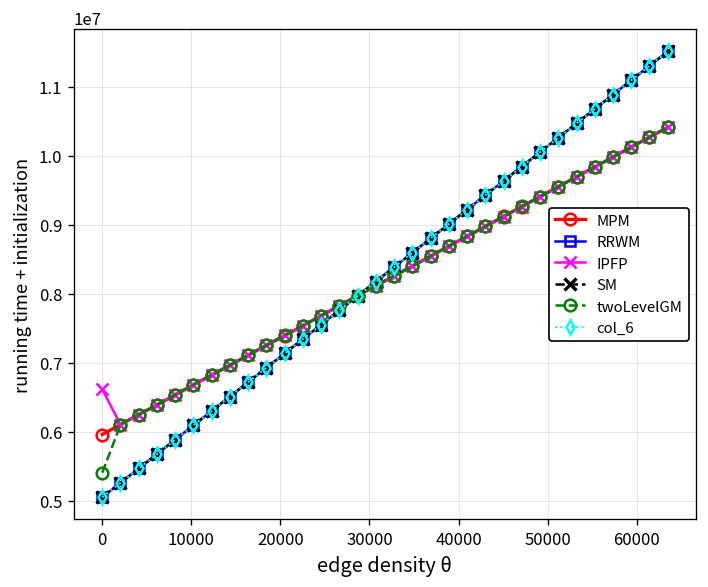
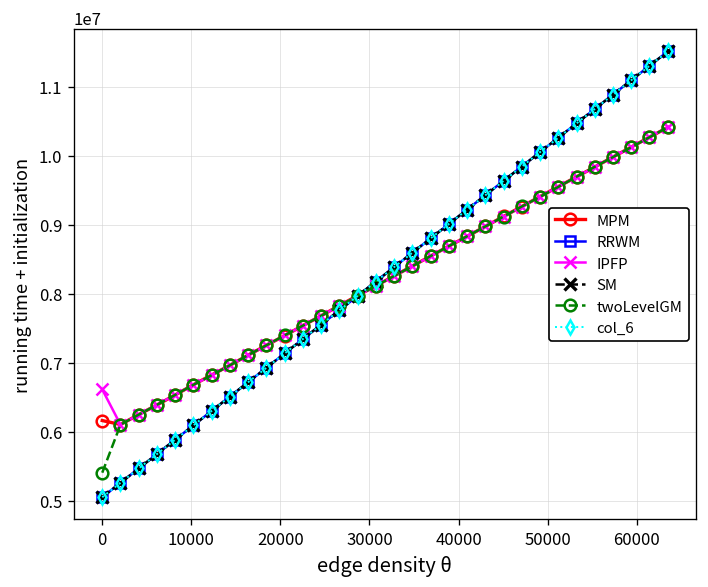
MPM, 0: 6000000 -> 6200000
